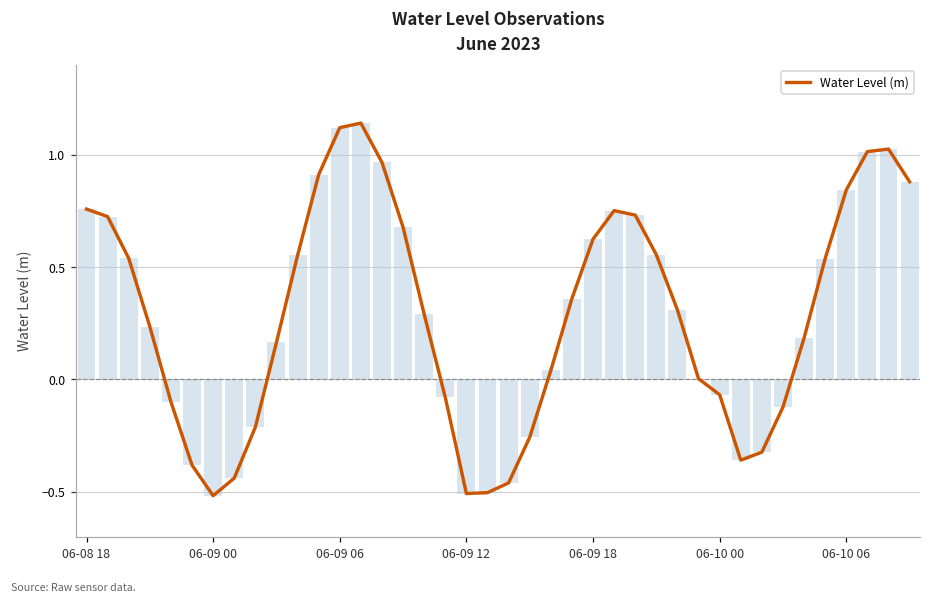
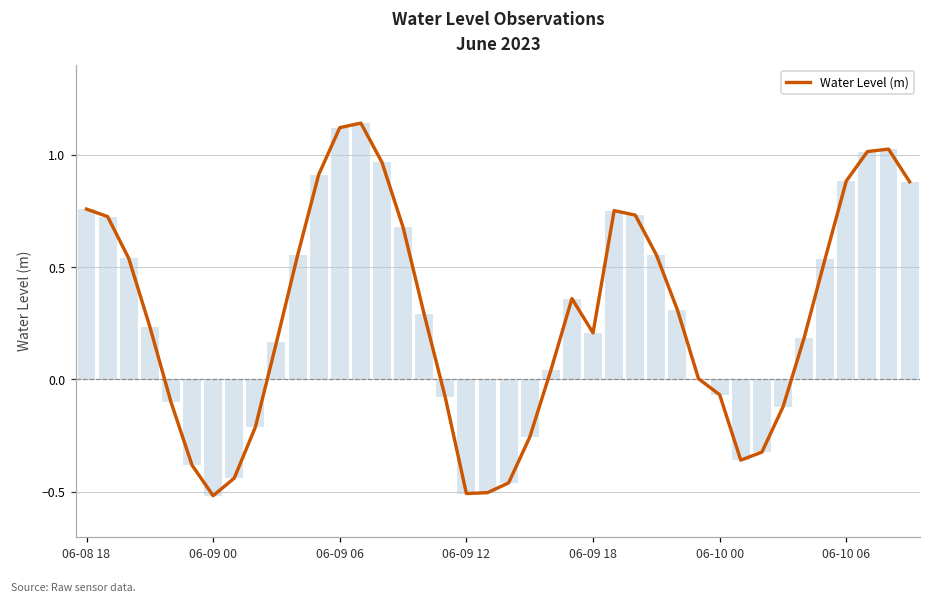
Water Level (m), 06-09 18: 0.62 -> 0.21
Water Level (m), 06-10 06: 0.84 -> 0.88
